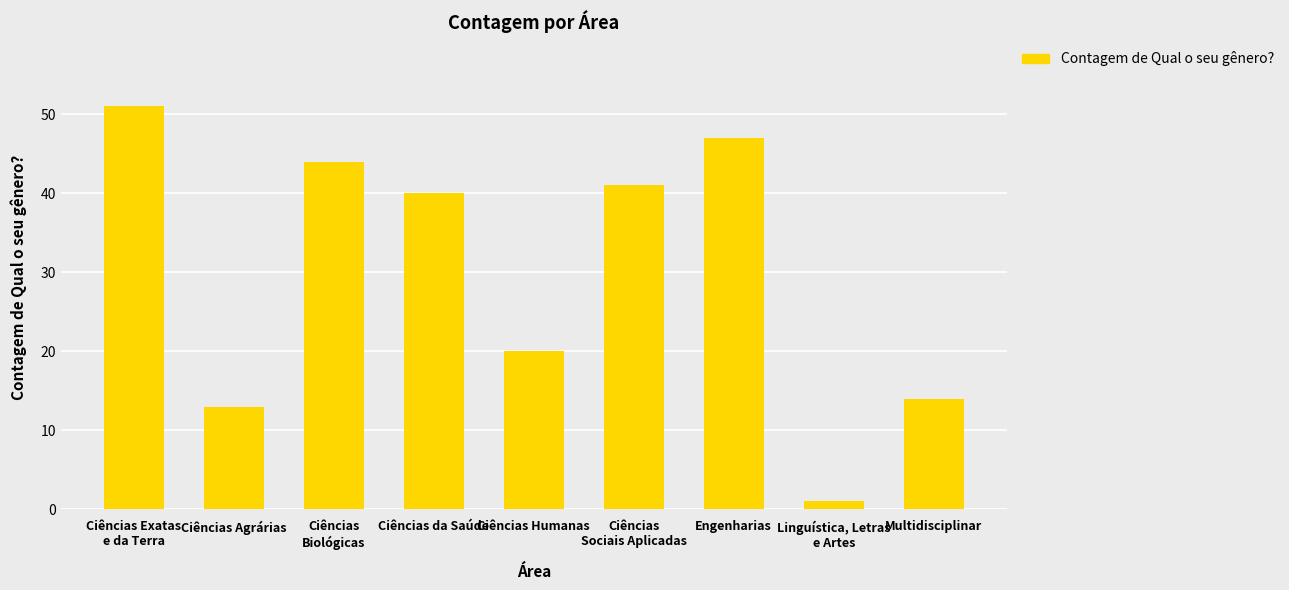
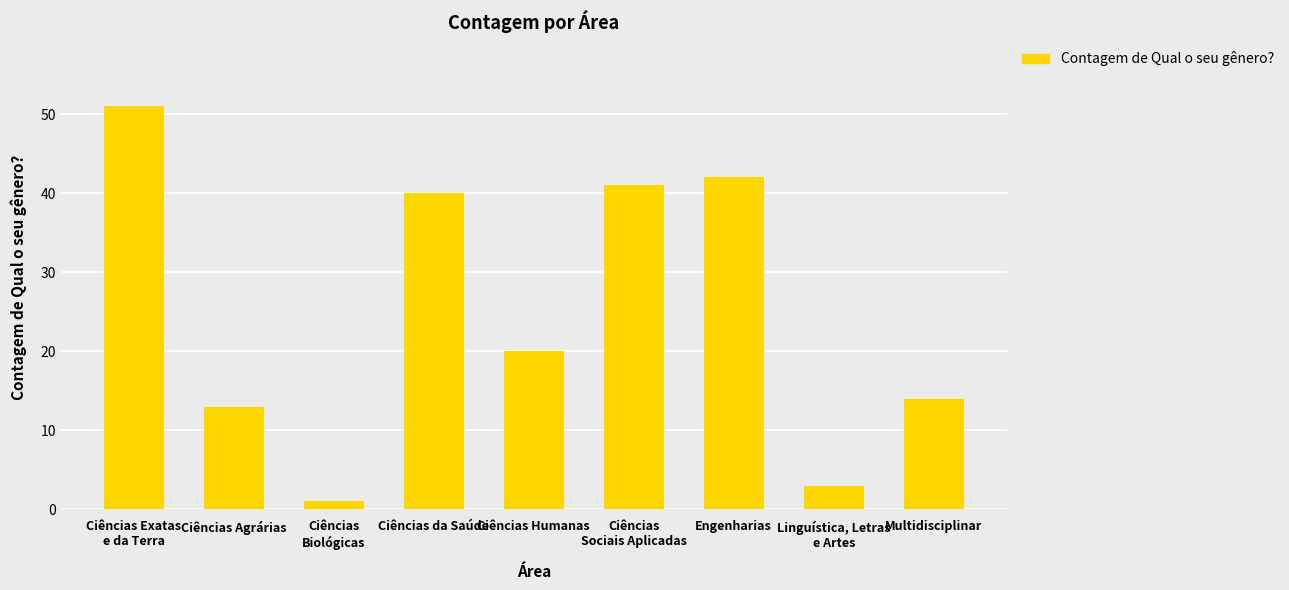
Ciências Biológicas: 44 -> 1
Engenharias: 47 -> 42
Linguística, Letras e Artes: 1 -> 3
